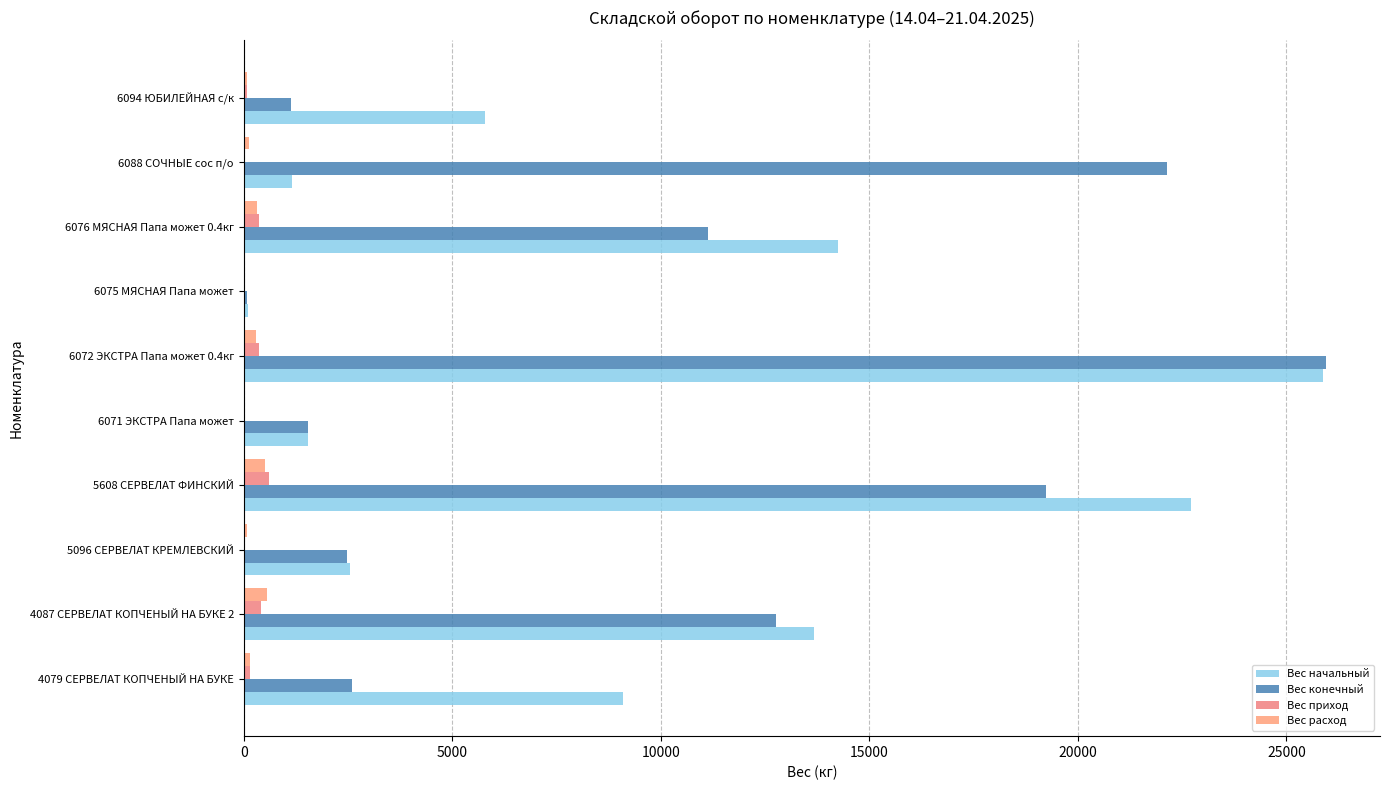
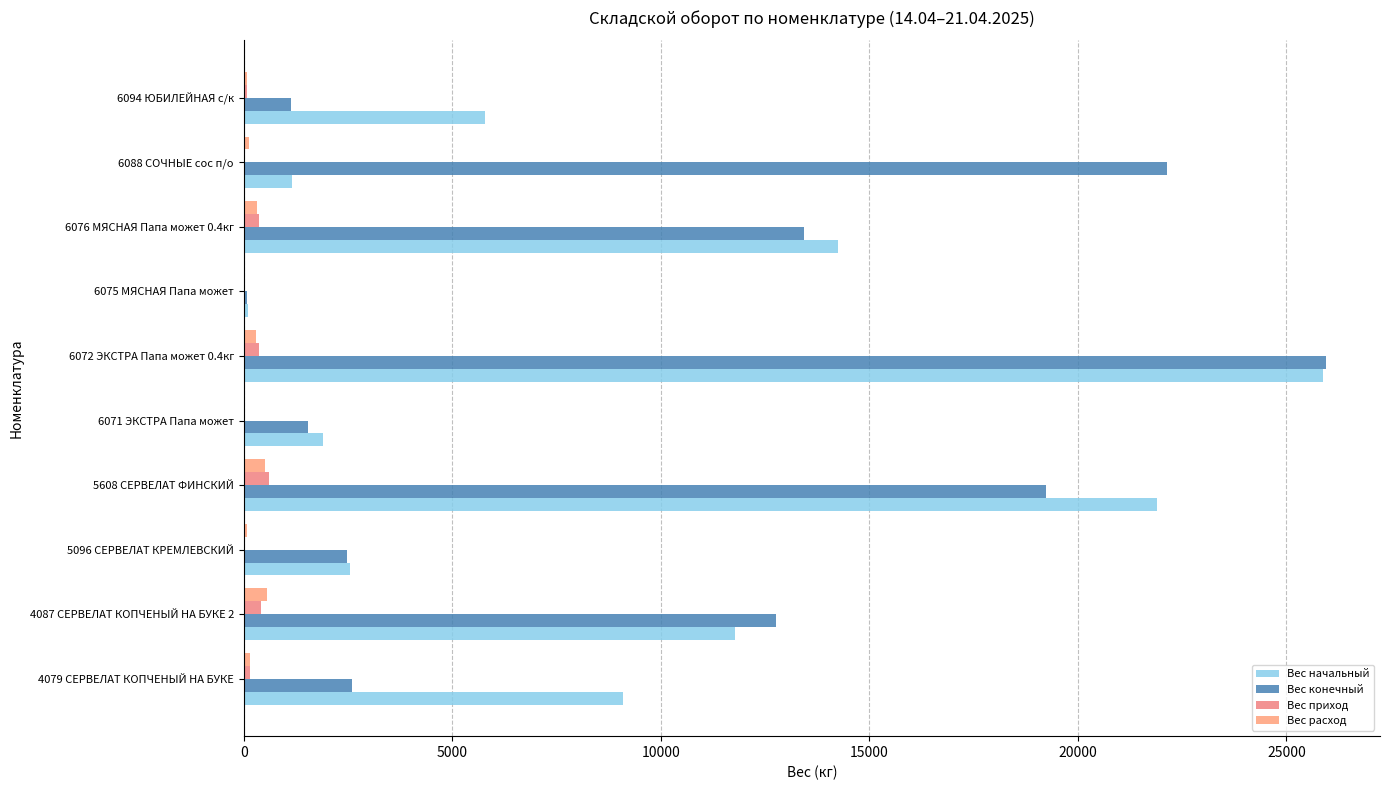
Вес конечный, 6076 МЯСНАЯ Папа может 0.4кг: 11100 -> 13400
Вес начальный, 6071 ЭКСТРА Папа может: 1600 -> 1900
Вес начальный, 5608 СЕРВЕЛАТ ФИНСКИЙ: 22700 -> 21900
Вес начальный, 4087 СЕРВЕЛАТ КОПЧЕНЫЙ НА БУКЕ 2: 13700 -> 11800
